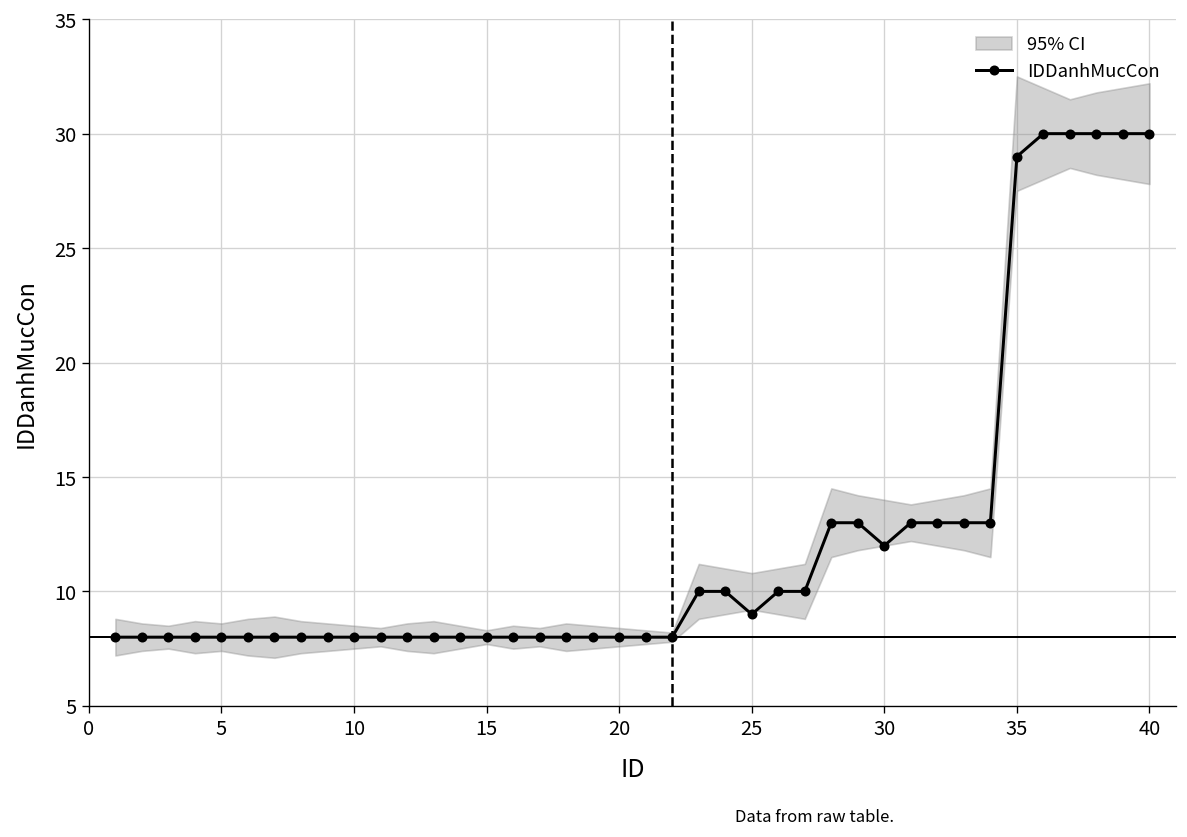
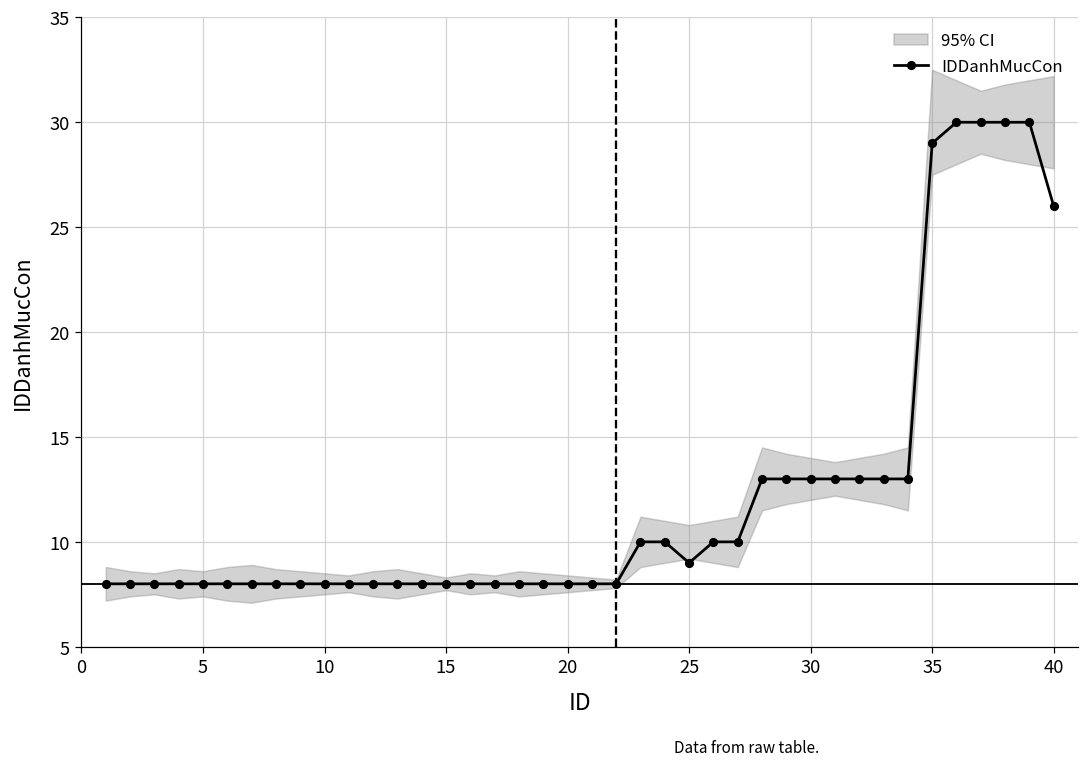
IDDanhMucCon, 30: 12 -> 13
IDDanhMucCon, 40: 30 -> 26
